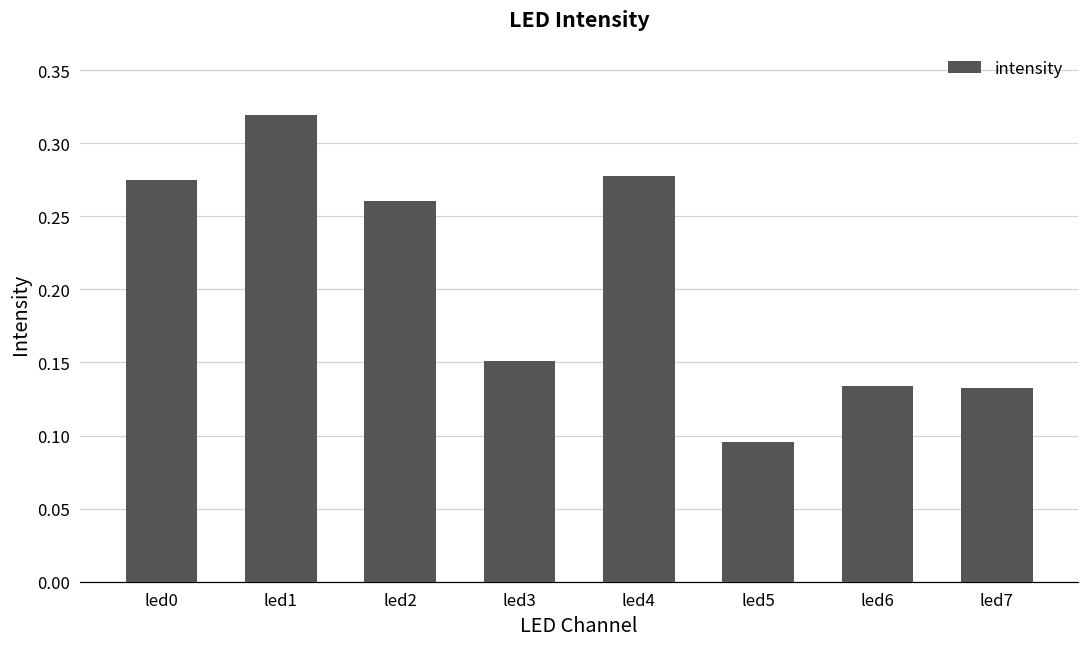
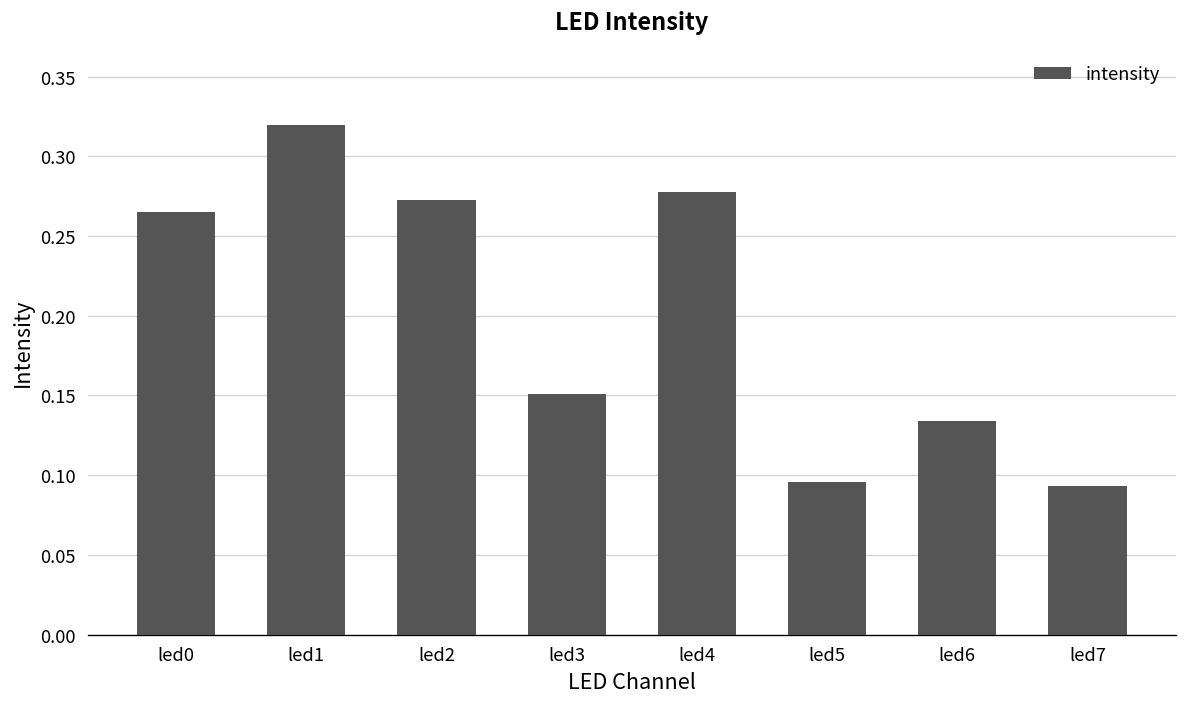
led0: 0.275 -> 0.265
led2: 0.260 -> 0.273
led7: 0.133 -> 0.093
